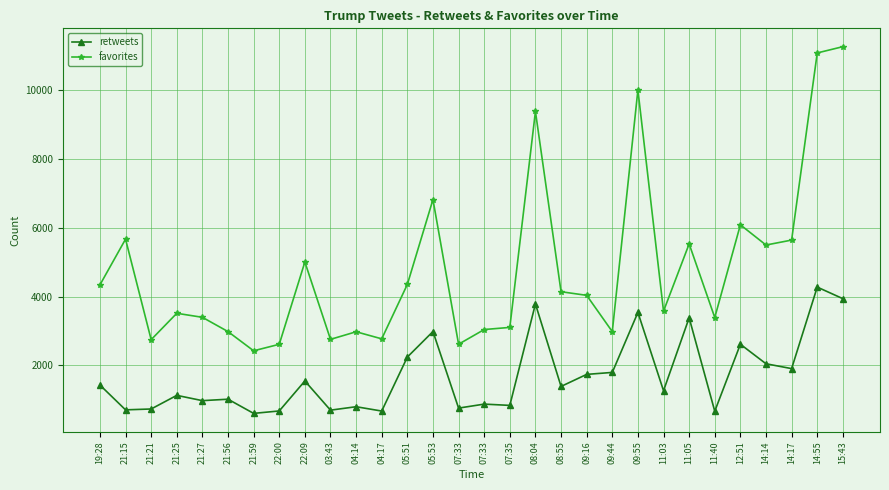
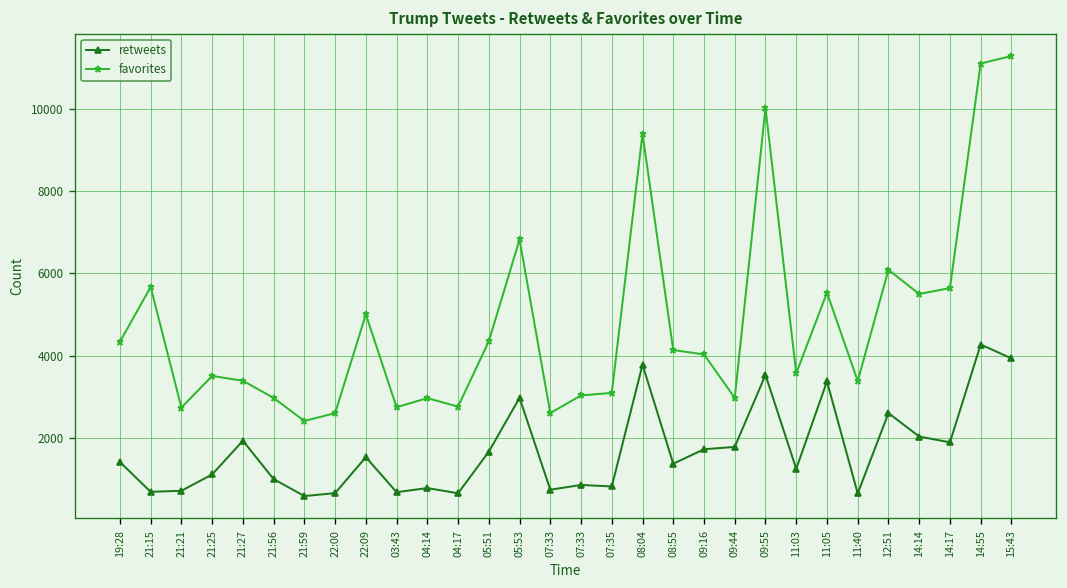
retweets, 21:27: 1000 -> 1900
retweets, 05:51: 2200 -> 1700
